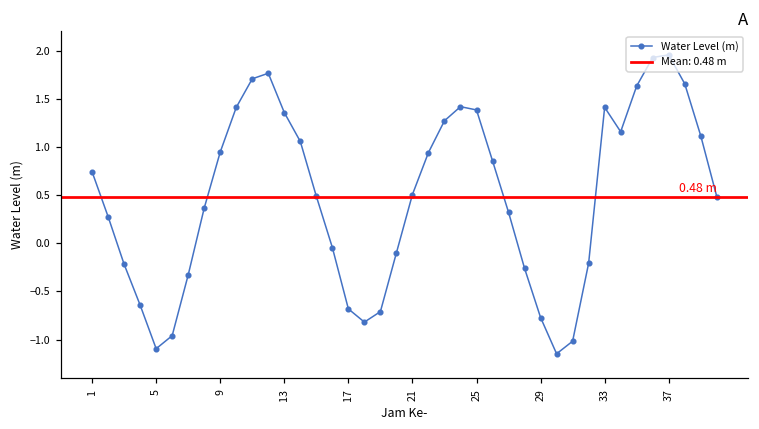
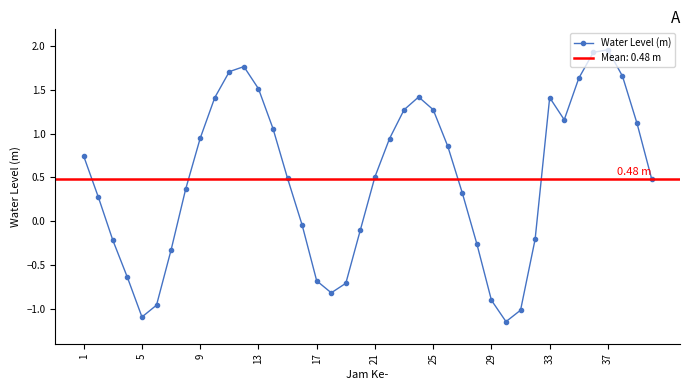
13: 1.4 -> 1.5
25: 1.4 -> 1.3
29: -0.8 -> -0.9
